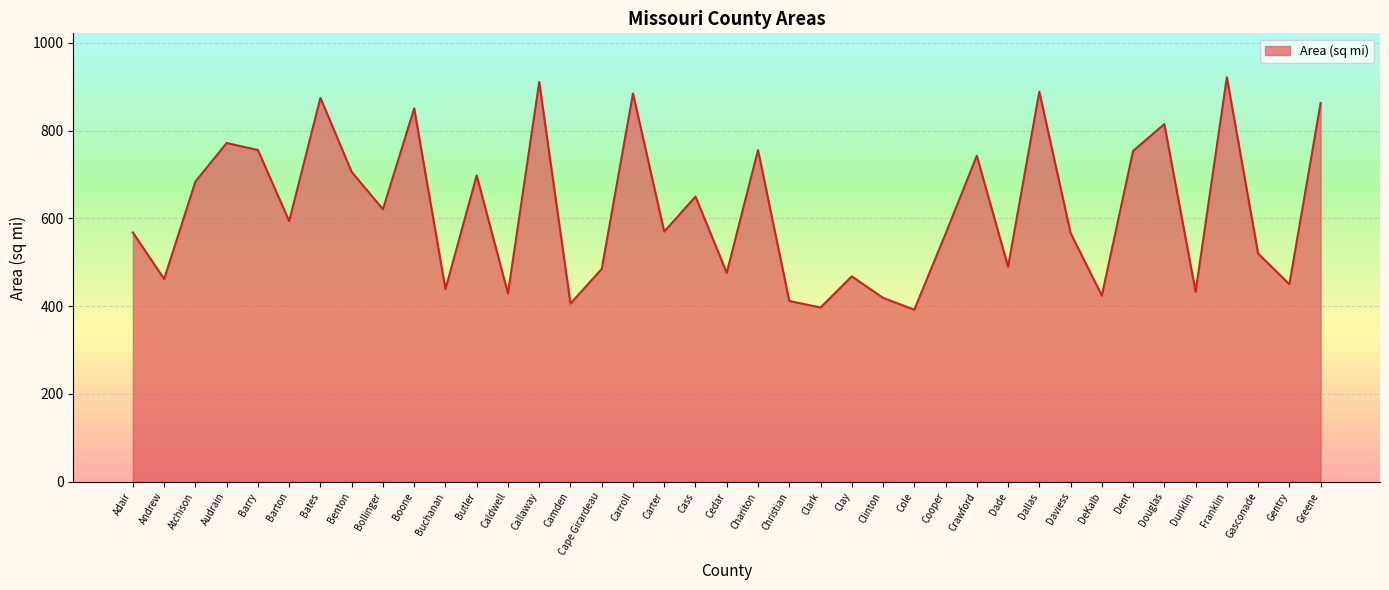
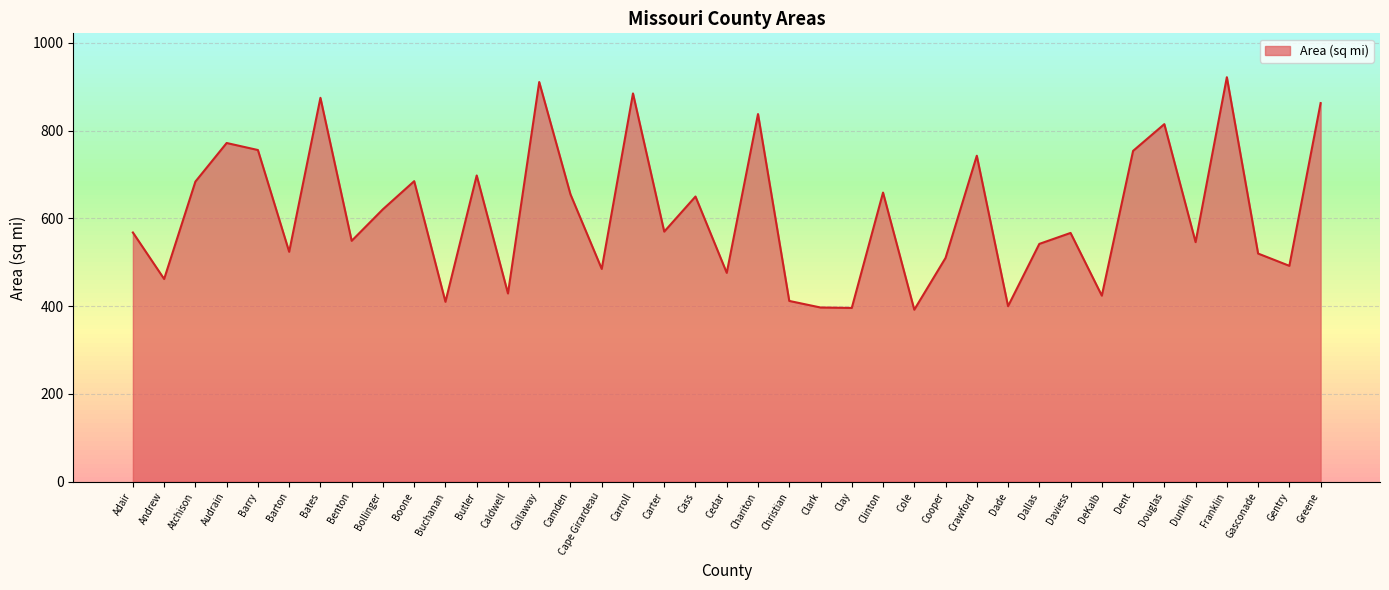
Barton: 590 -> 520
Benton: 710 -> 550
Boone: 850 -> 690
Buchanan: 440 -> 410
Camden: 410 -> 660
Chariton: 760 -> 840
Clay: 470 -> 400
Clinton: 420 -> 660
Cooper: 570 -> 510
Dade: 490 -> 400
Dallas: 890 -> 540
Dunklin: 430 -> 550
Gentry: 450 -> 490
